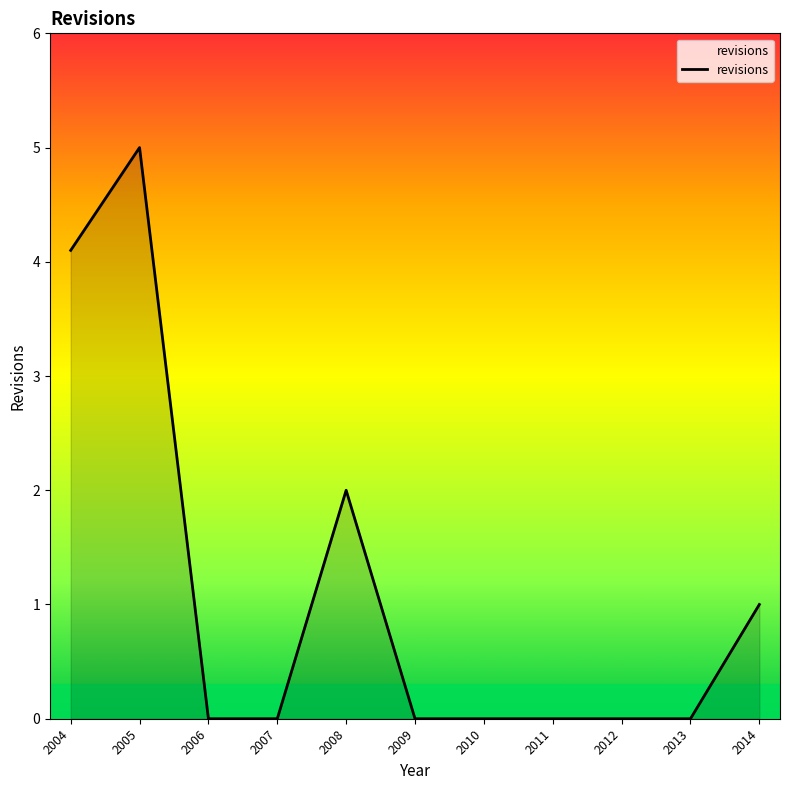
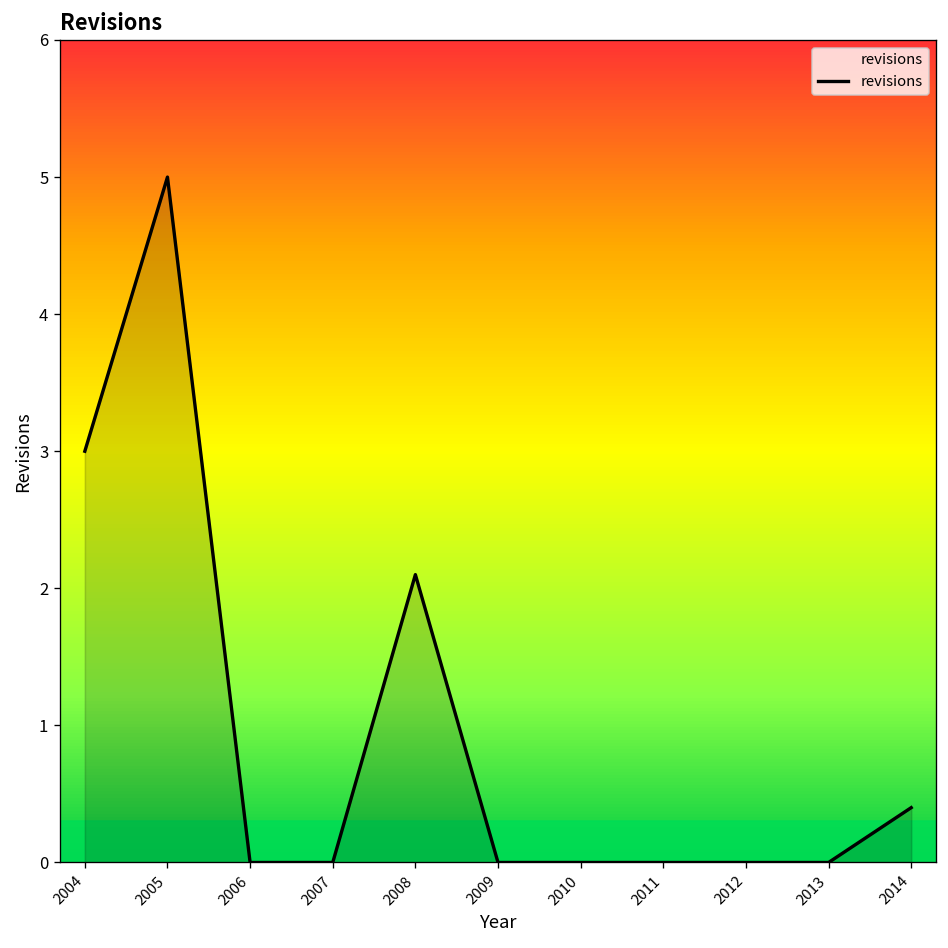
2004: 4.1 -> 3.0
2008: 2.0 -> 2.1
2014: 1.0 -> 0.4
